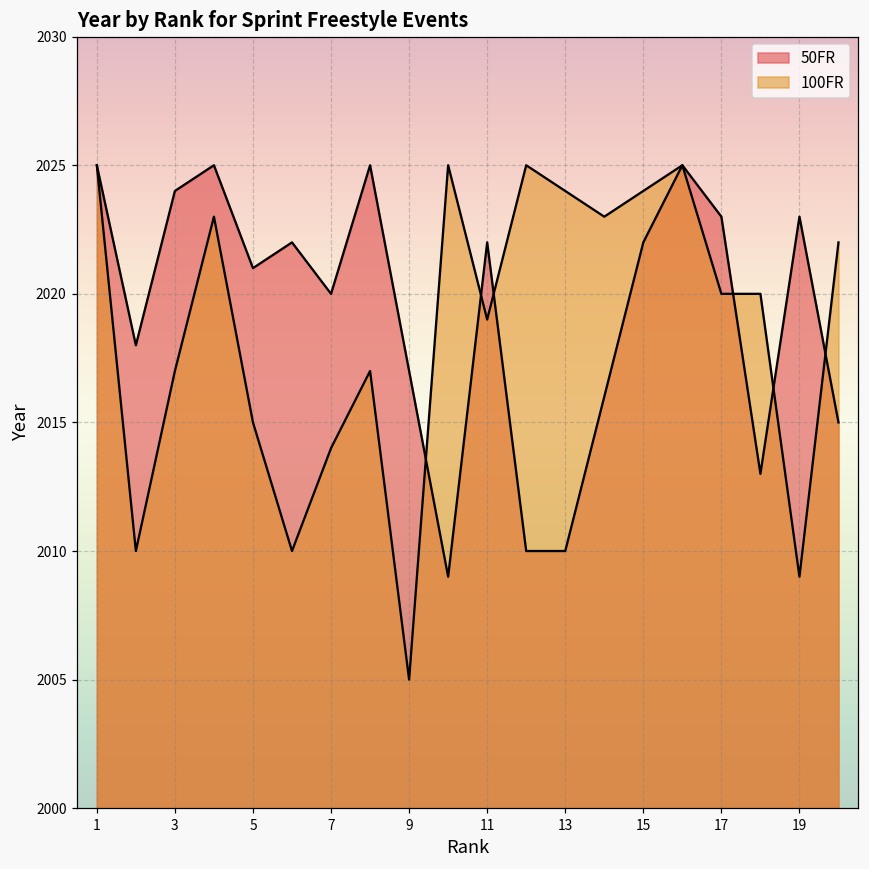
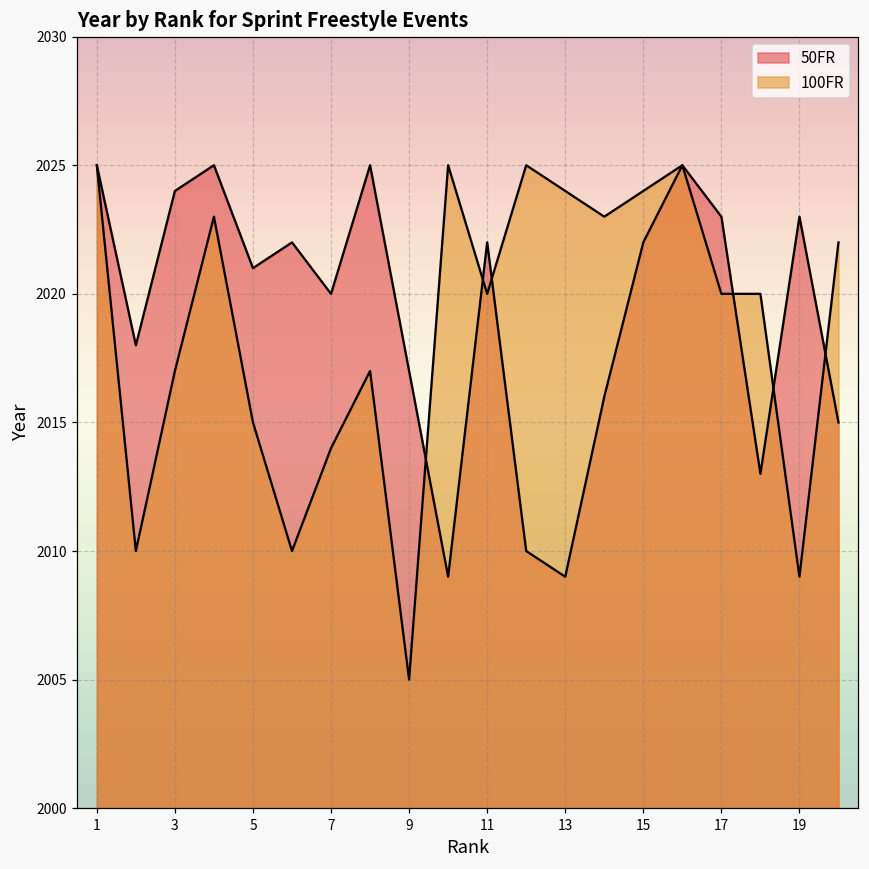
100FR, 11: 2019 -> 2020
50FR, 13: 2010 -> 2009
